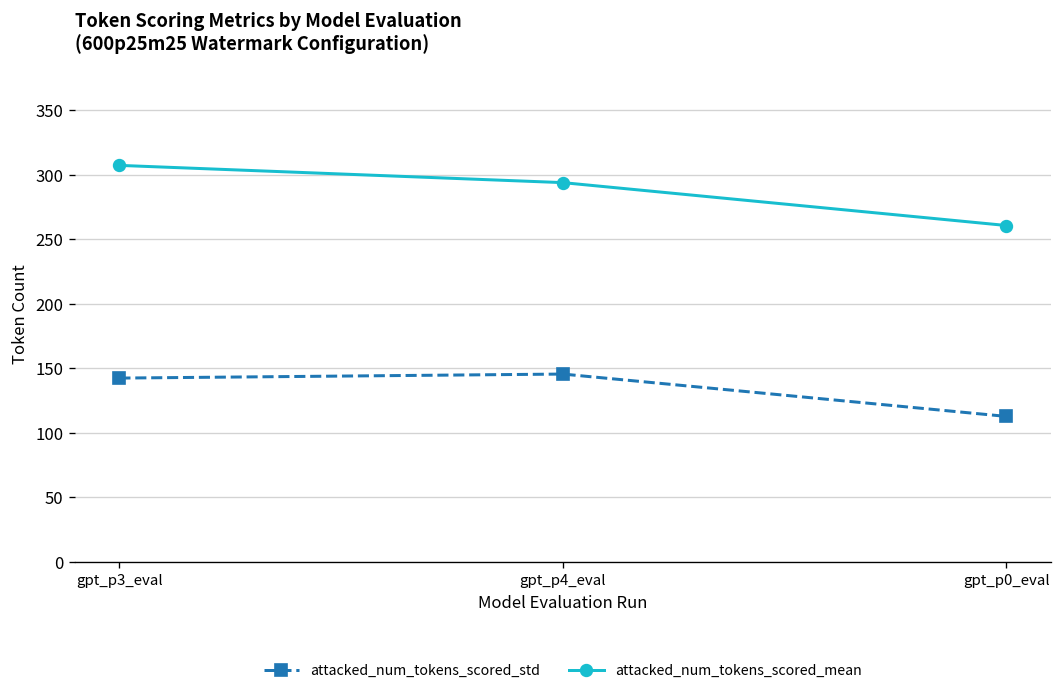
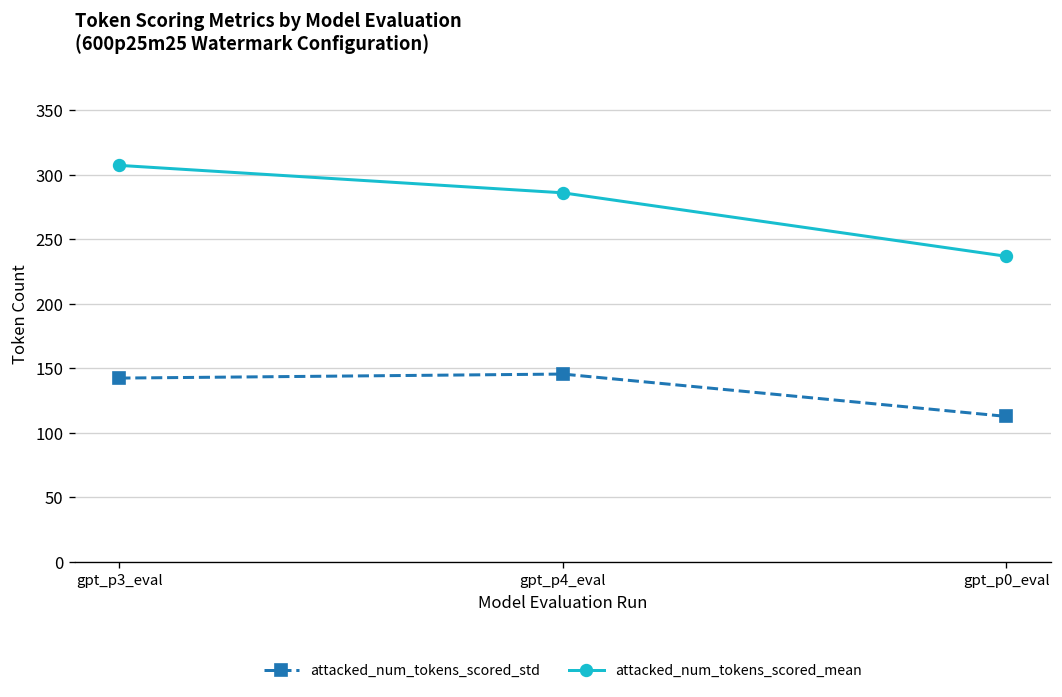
attacked_num_tokens_scored_mean, gpt_p4_eval: 294 -> 286
attacked_num_tokens_scored_mean, gpt_p0_eval: 261 -> 237
